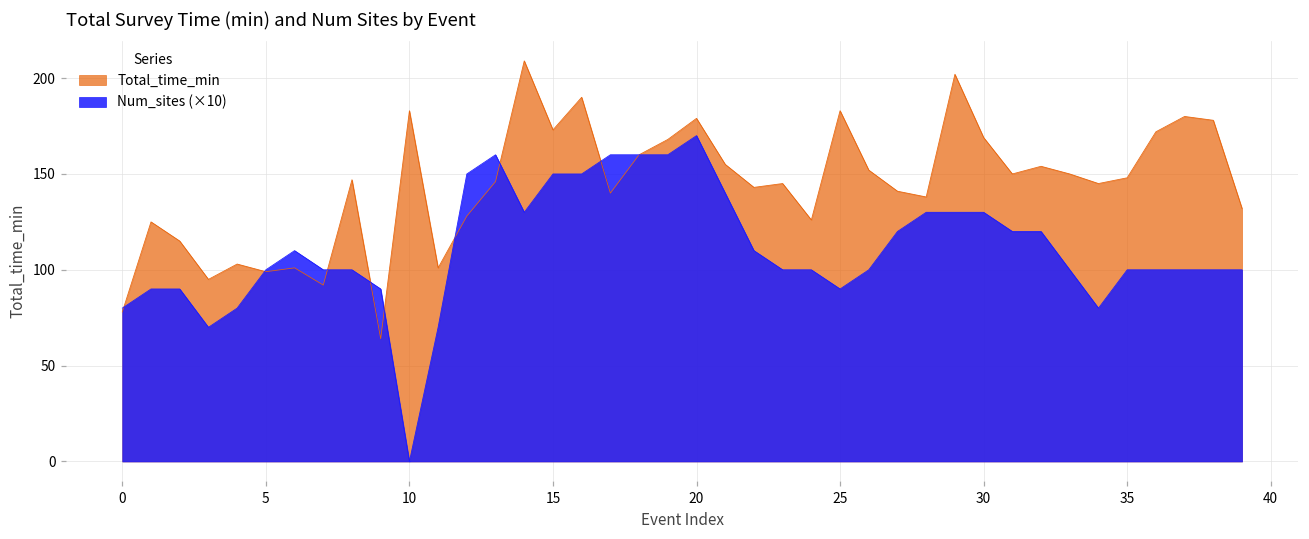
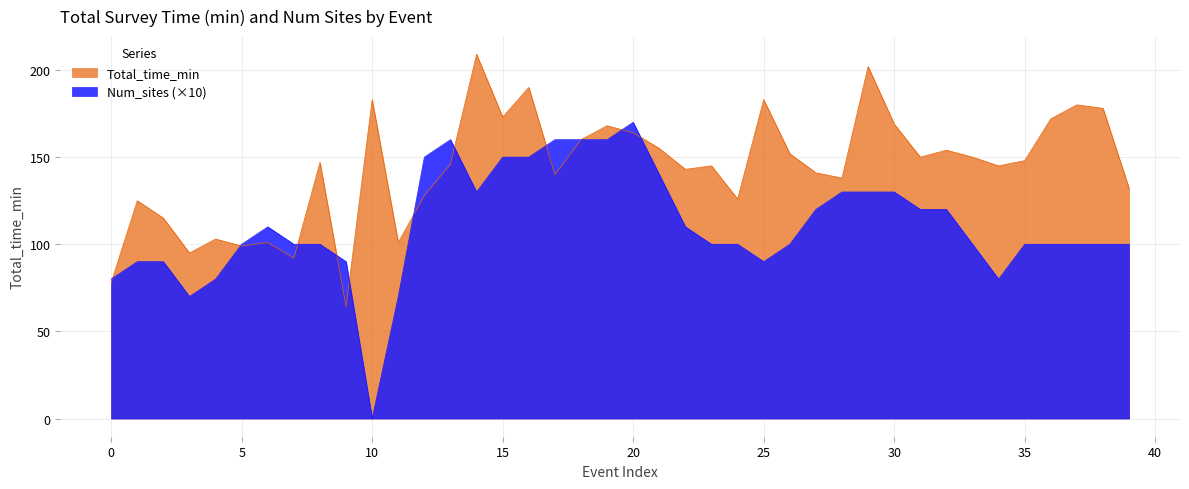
Total_time_min, 20: 179 -> 164
